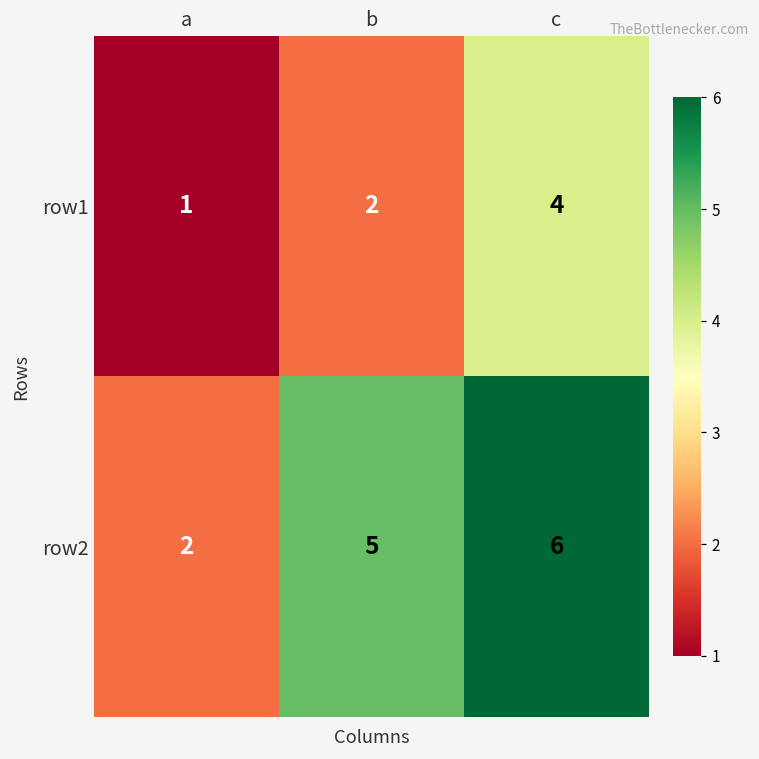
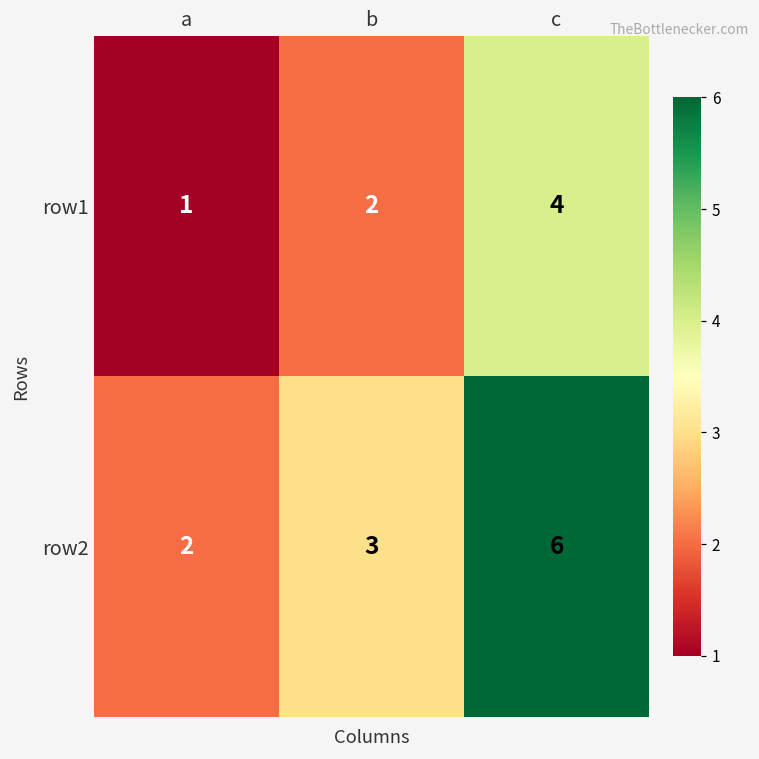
row2, b: 5 -> 3
